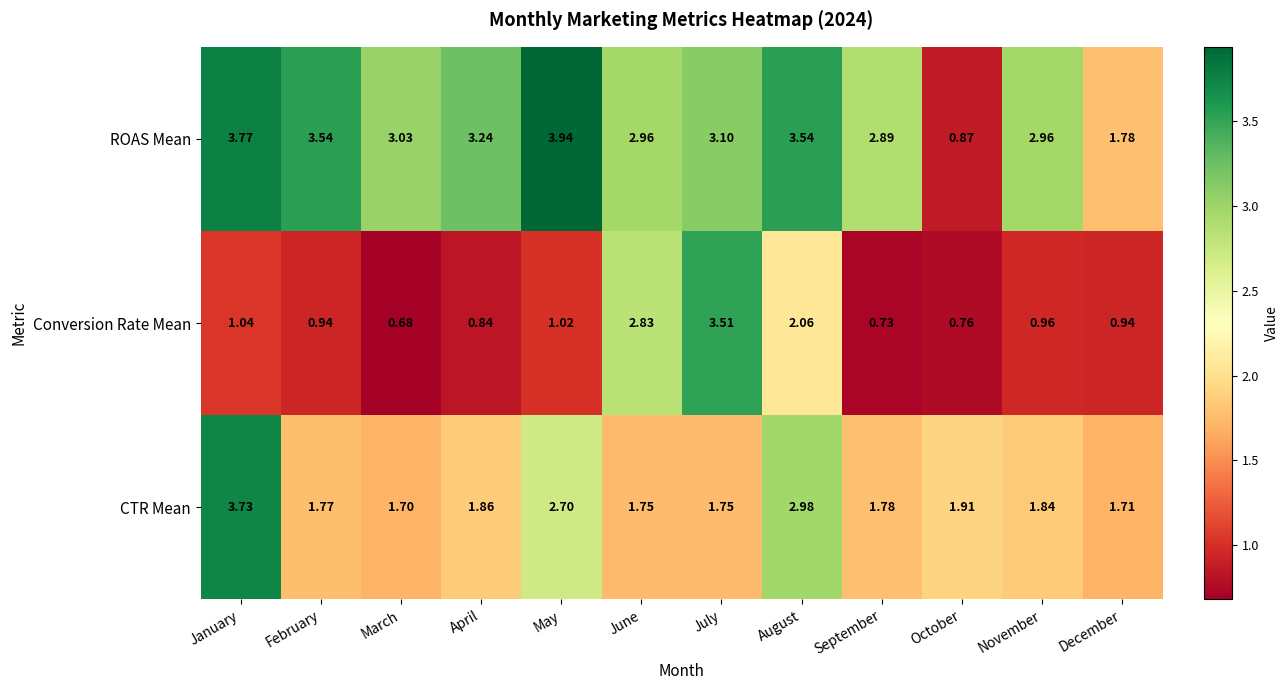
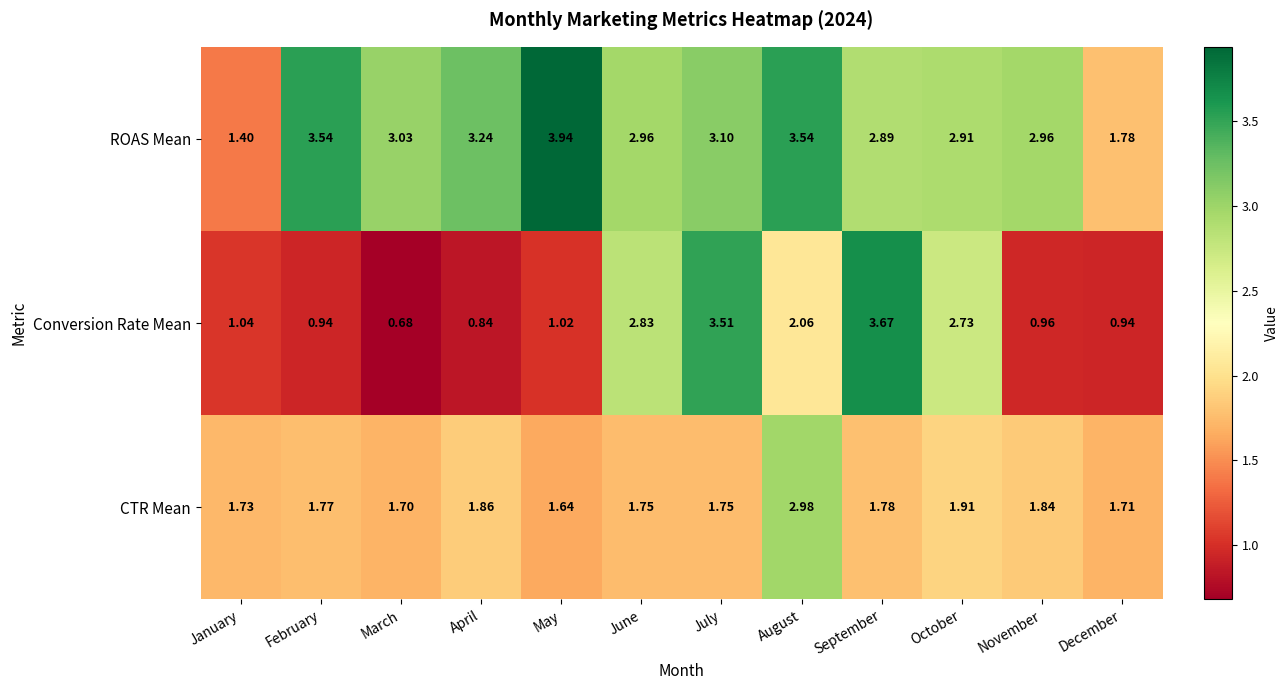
ROAS Mean, January: 3.77 -> 1.40
ROAS Mean, October: 0.87 -> 2.91
Conversion Rate Mean, September: 0.73 -> 3.67
Conversion Rate Mean, October: 0.76 -> 2.73
CTR Mean, January: 3.73 -> 1.73
CTR Mean, May: 2.70 -> 1.64
